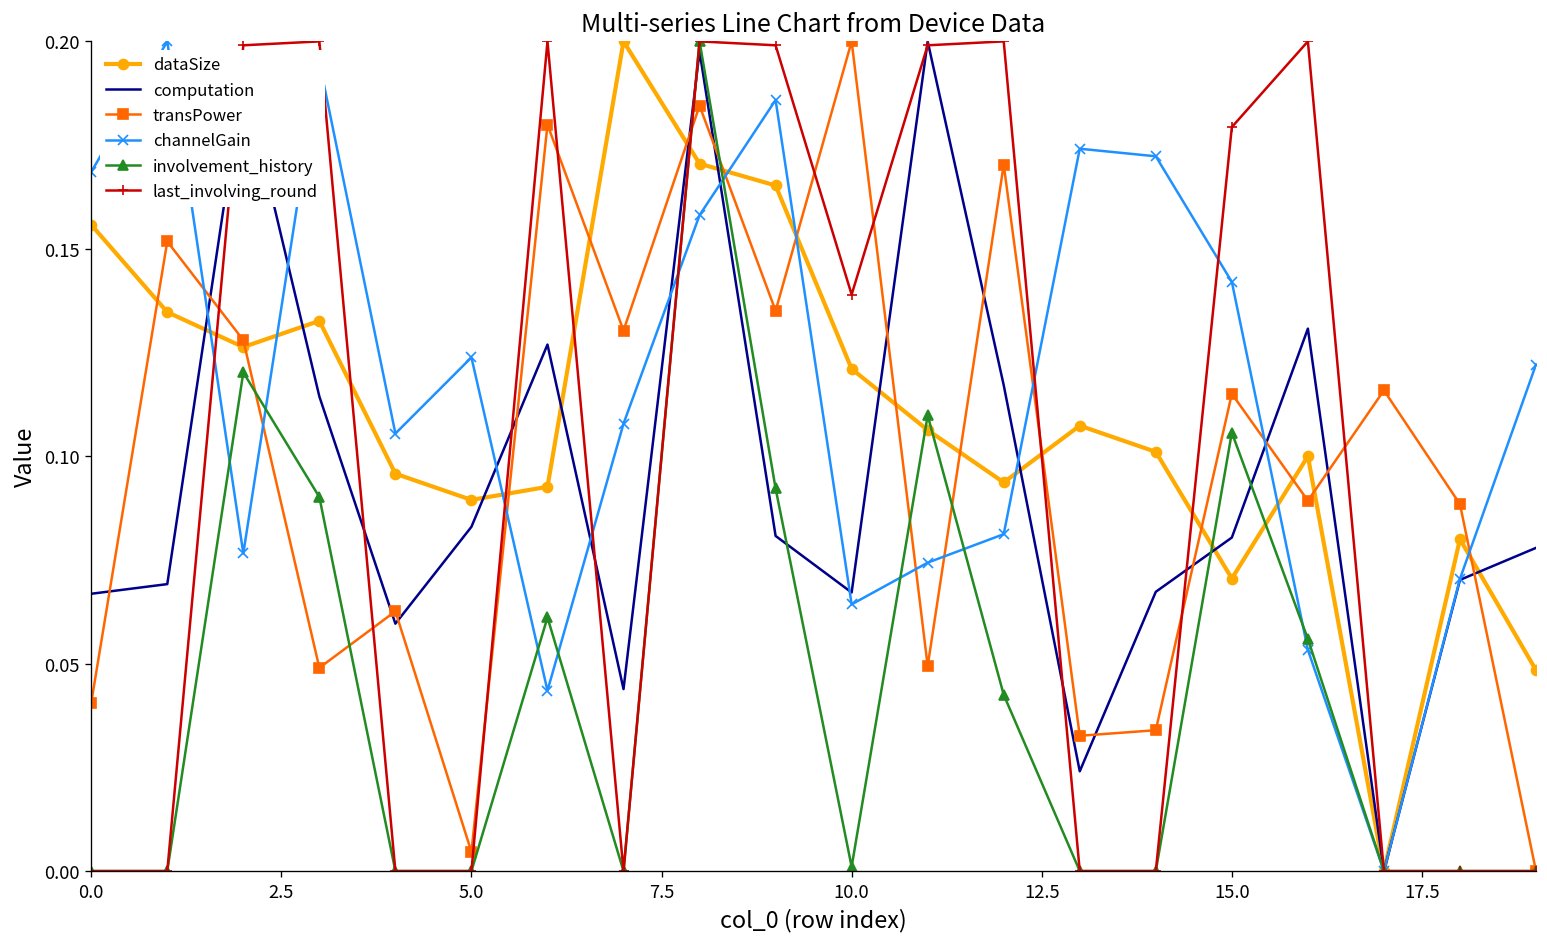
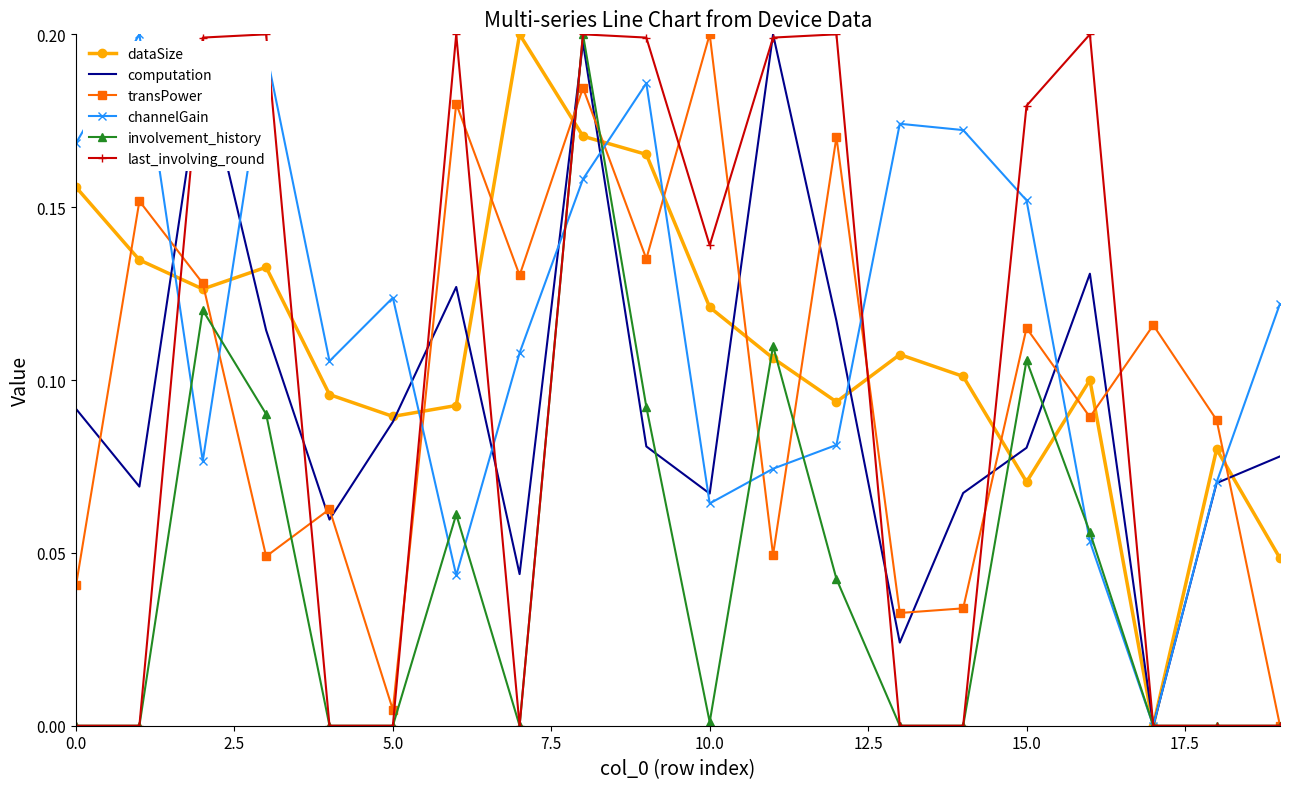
computation, 0.0: 0.067 -> 0.092
computation, 5.0: 0.083 -> 0.088
channelGain, 15.0: 0.142 -> 0.152
